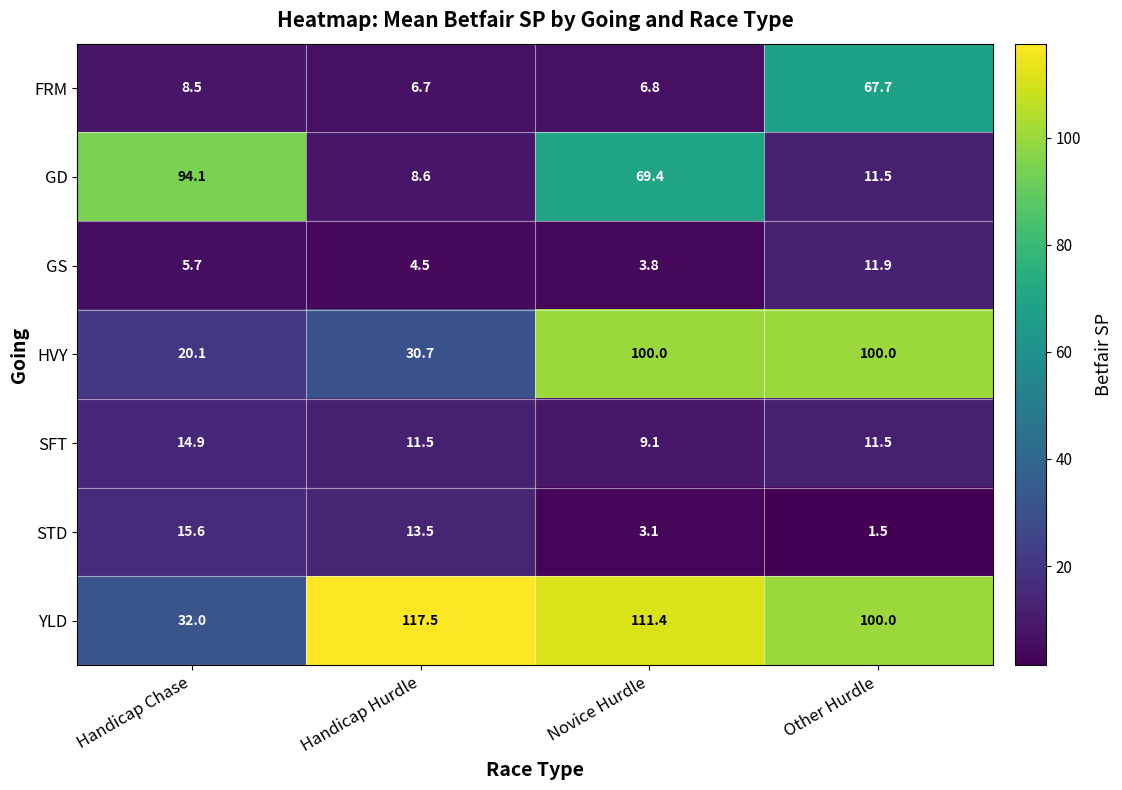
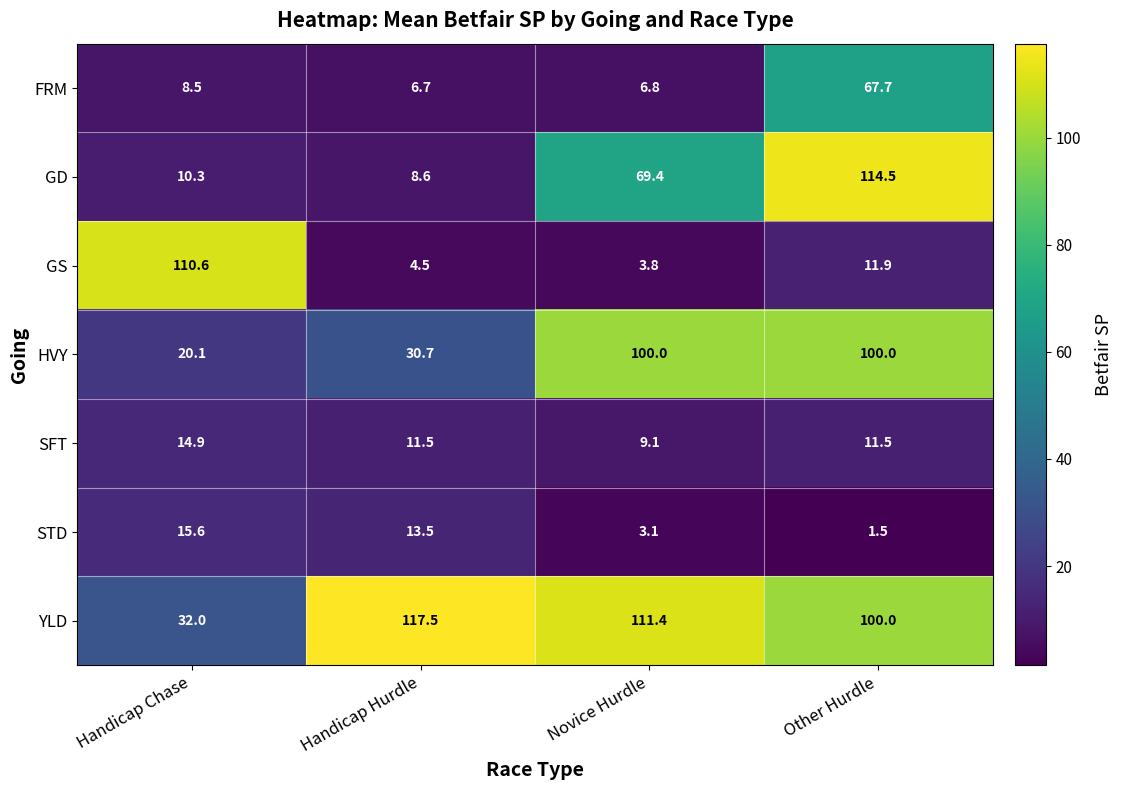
GD, Handicap Chase: 94.1 -> 10.3
GD, Other Hurdle: 11.5 -> 114.5
GS, Handicap Chase: 5.7 -> 110.6
